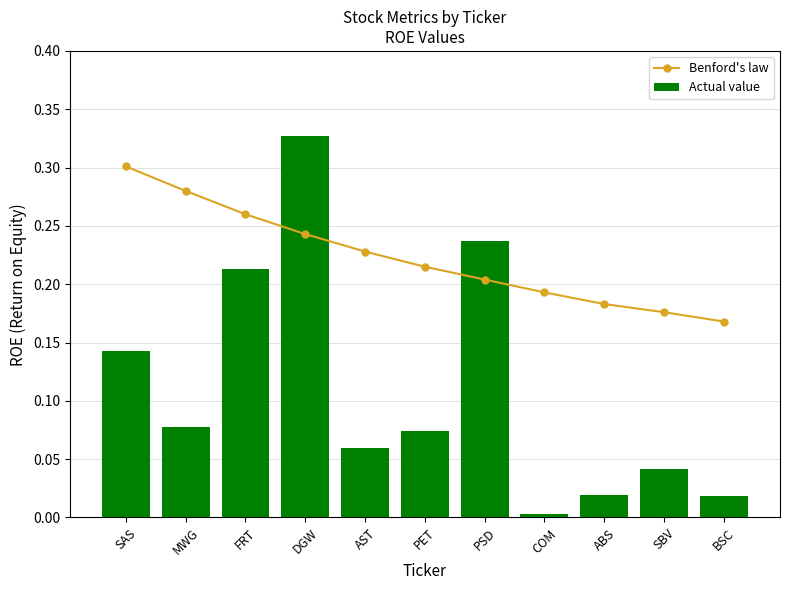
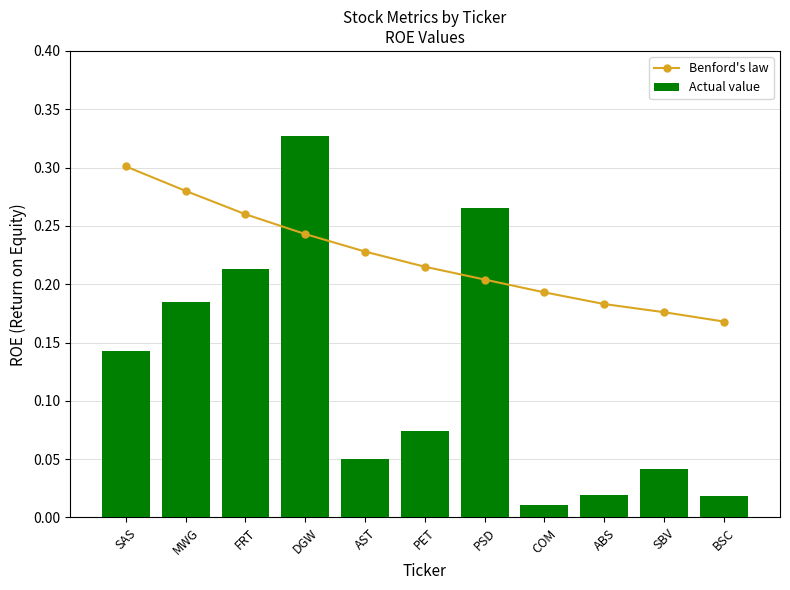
Actual value, MWG: 0.078 -> 0.185
Actual value, AST: 0.06 -> 0.05
Actual value, PSD: 0.237 -> 0.265
Actual value, COM: 0.003 -> 0.011
